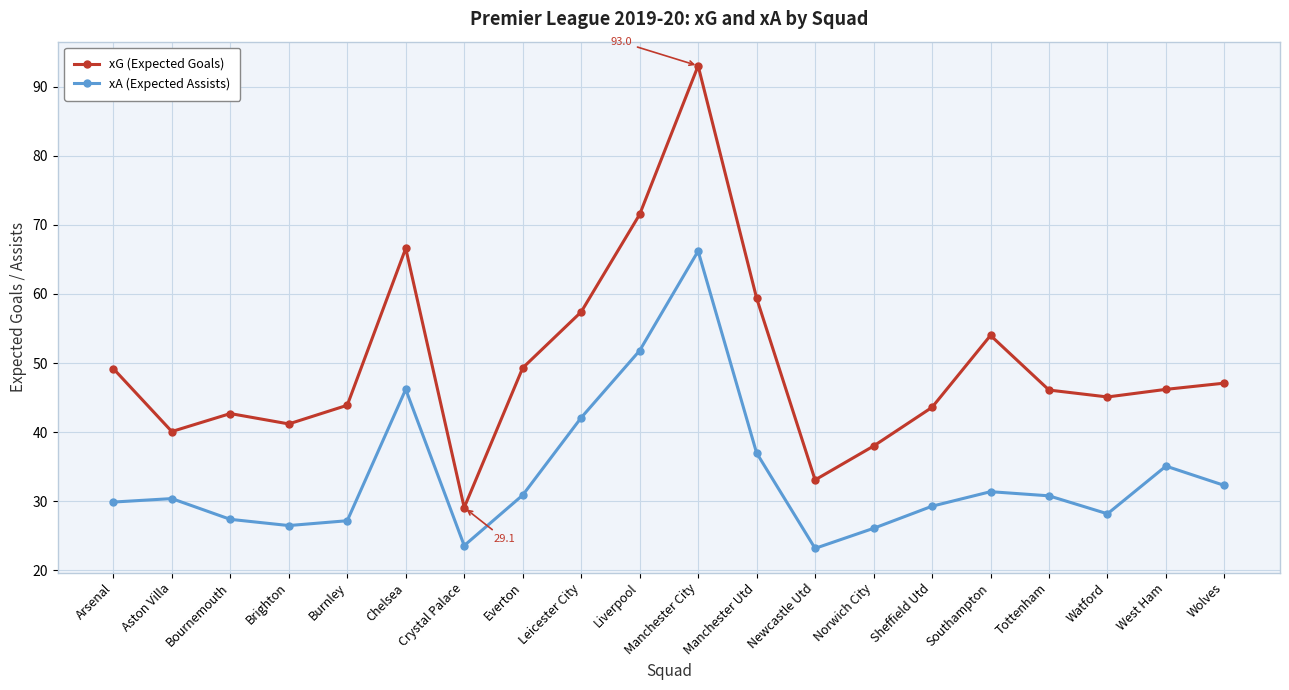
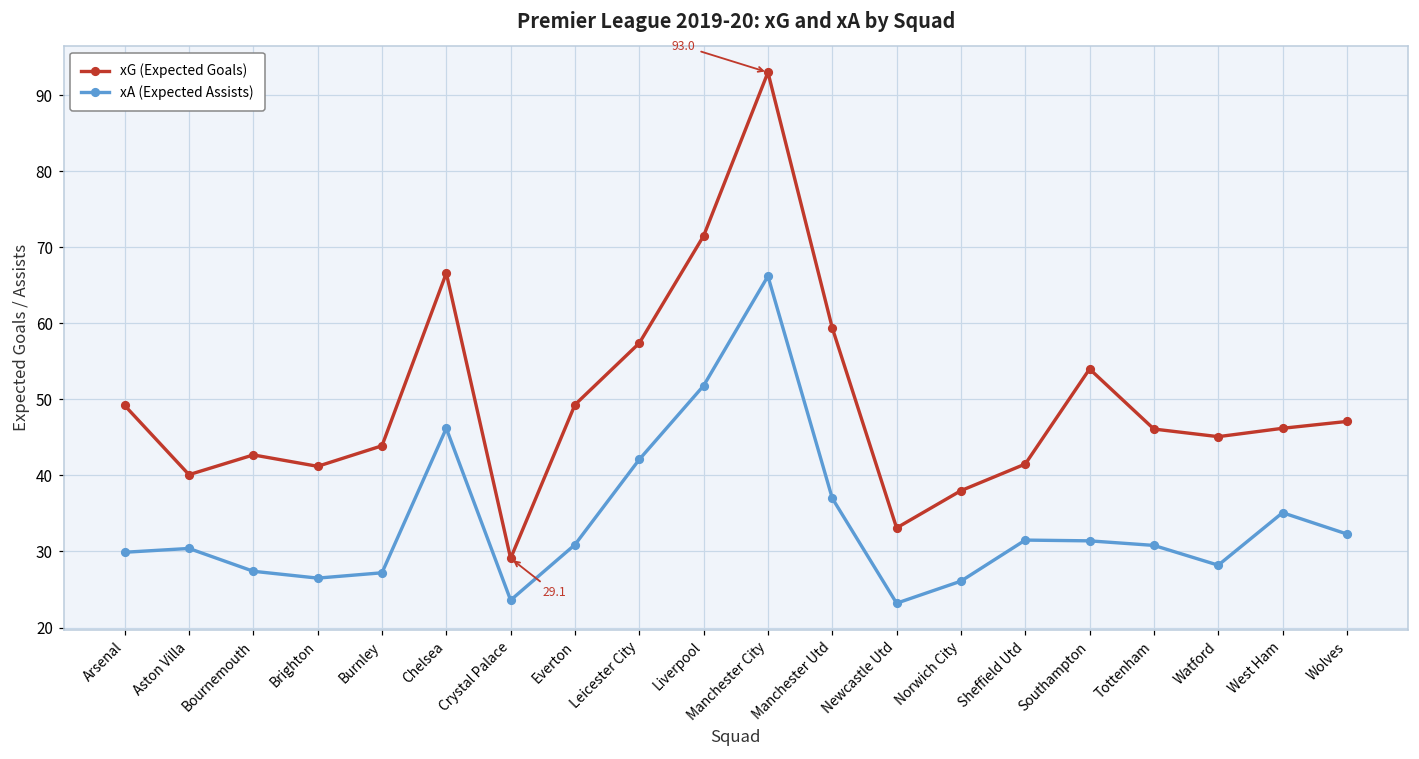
xG (Expected Goals), Sheffield Utd: 44 -> 42
xA (Expected Assists), Sheffield Utd: 29 -> 32
